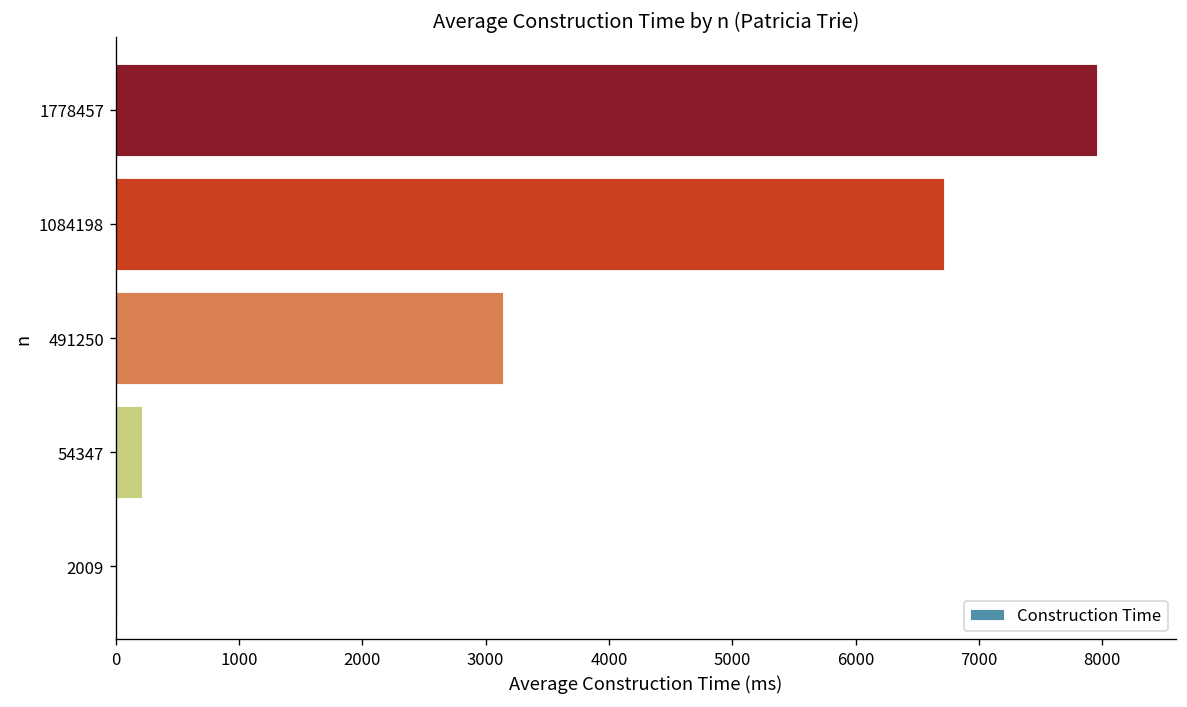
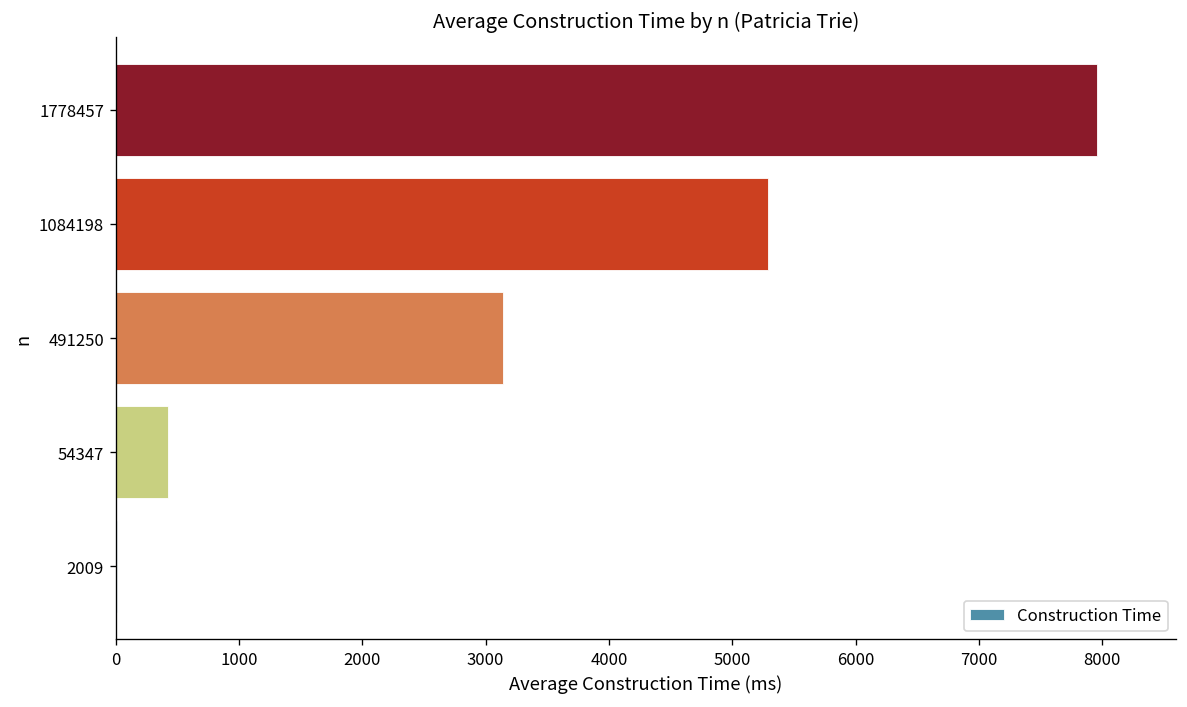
1084198: 6720 -> 5290
54347: 210 -> 430
